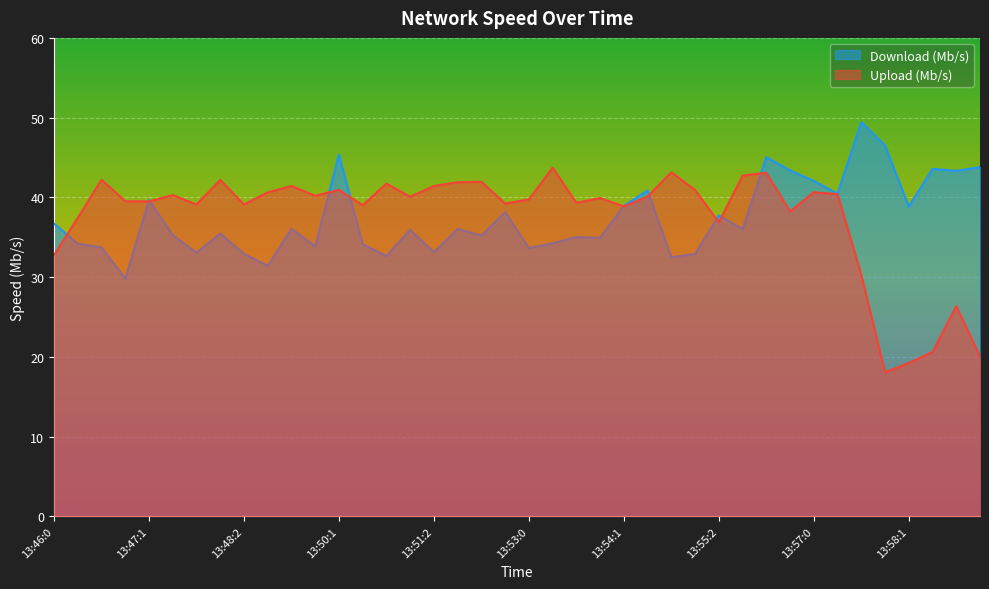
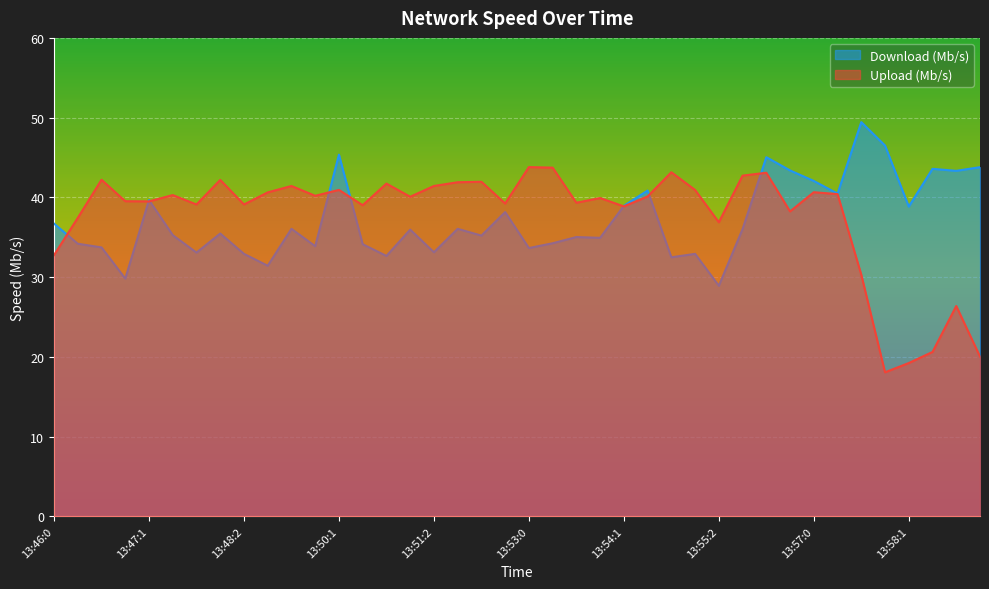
Upload (Mb/s), 13:53:0: 40 -> 44
Download (Mb/s), 13:55:2: 38 -> 29
